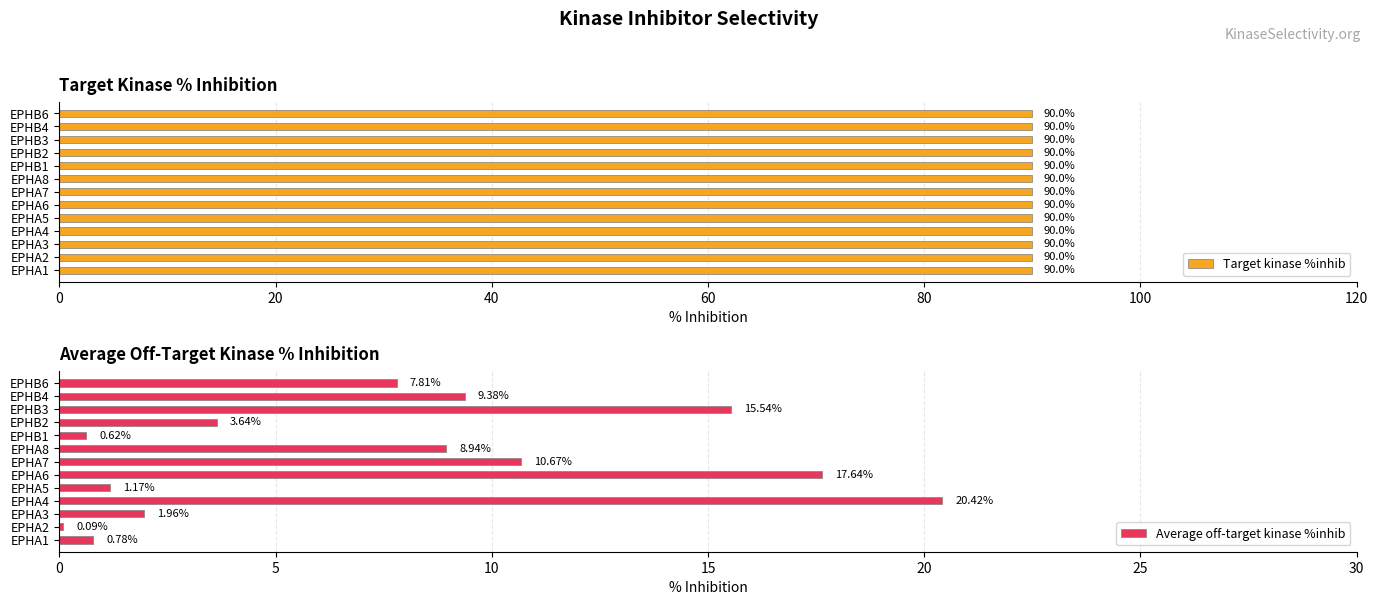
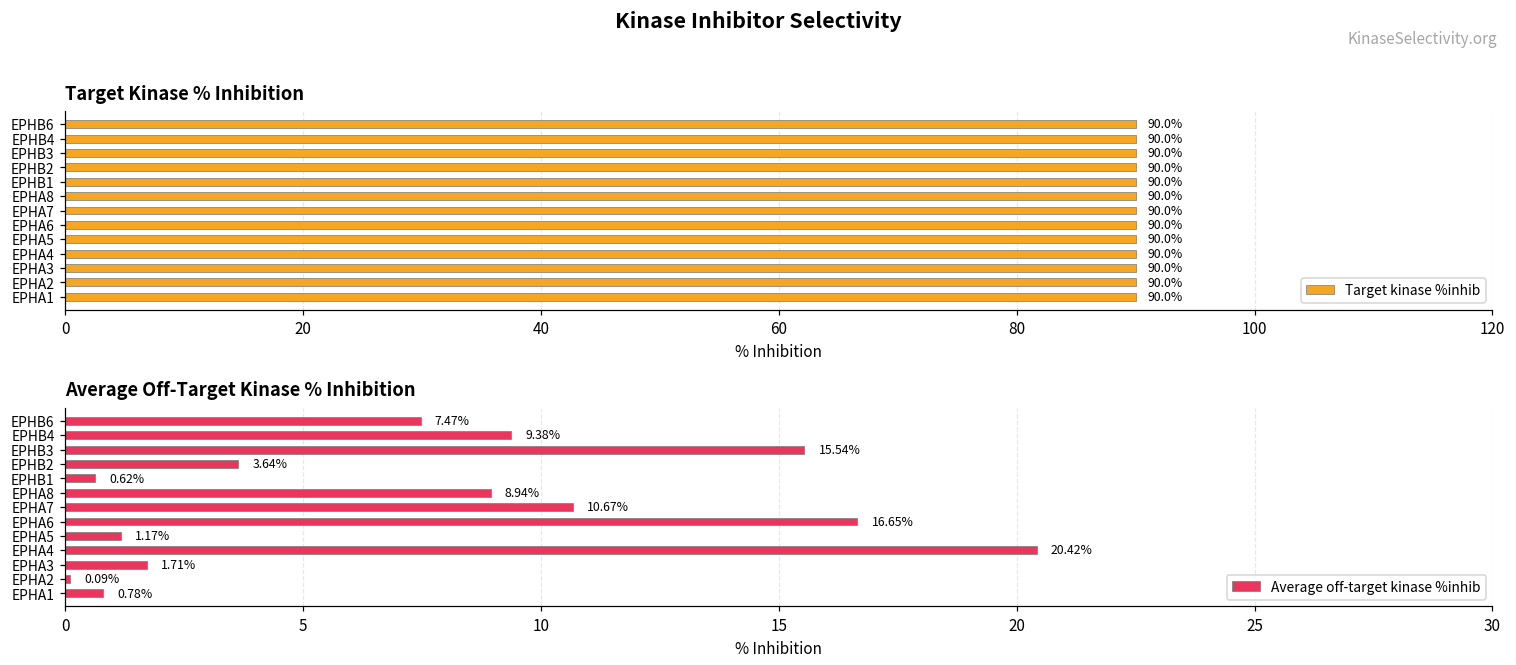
Average Off-Target Kinase % Inhibition, EPHB6: 7.81% -> 7.47%
Average Off-Target Kinase % Inhibition, EPHA6: 17.64% -> 16.65%
Average Off-Target Kinase % Inhibition, EPHA3: 1.96% -> 1.71%
